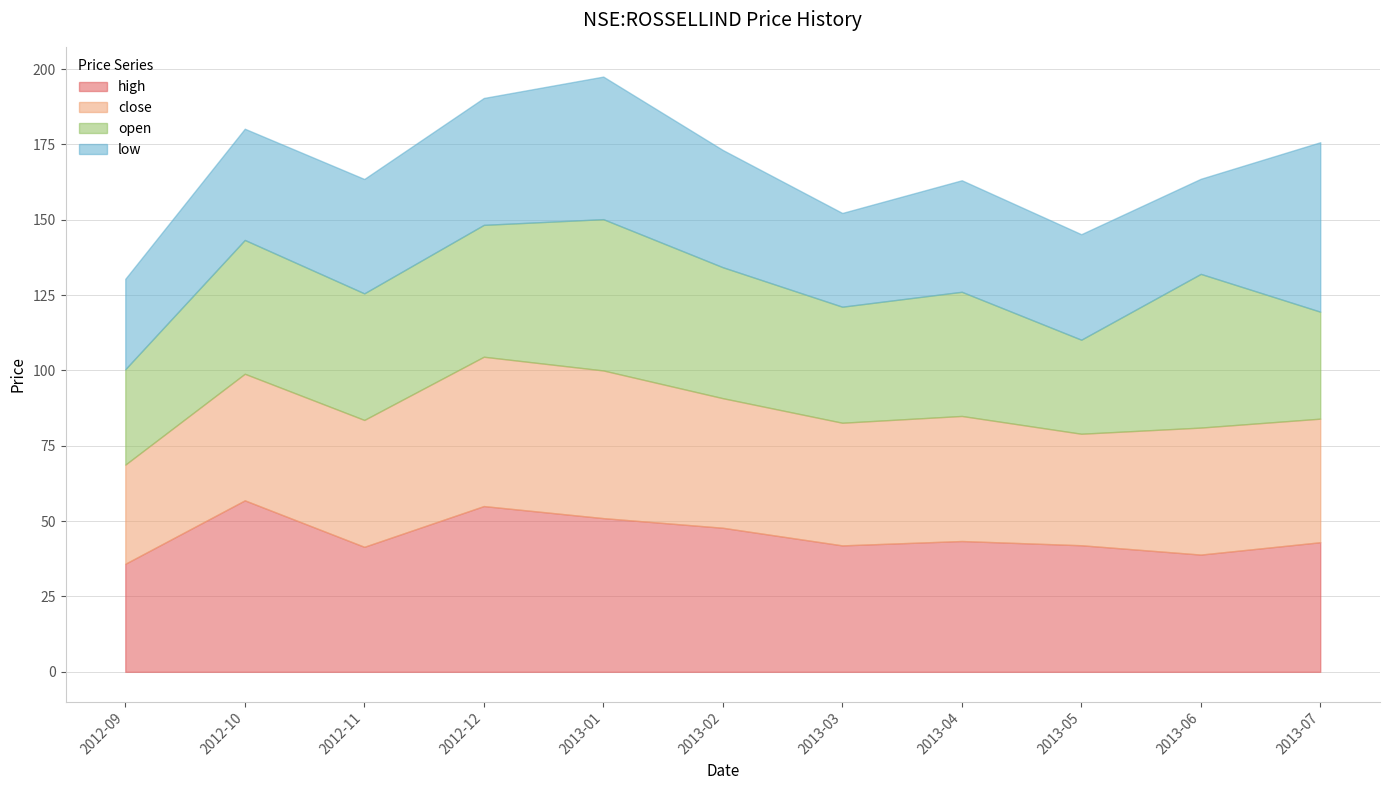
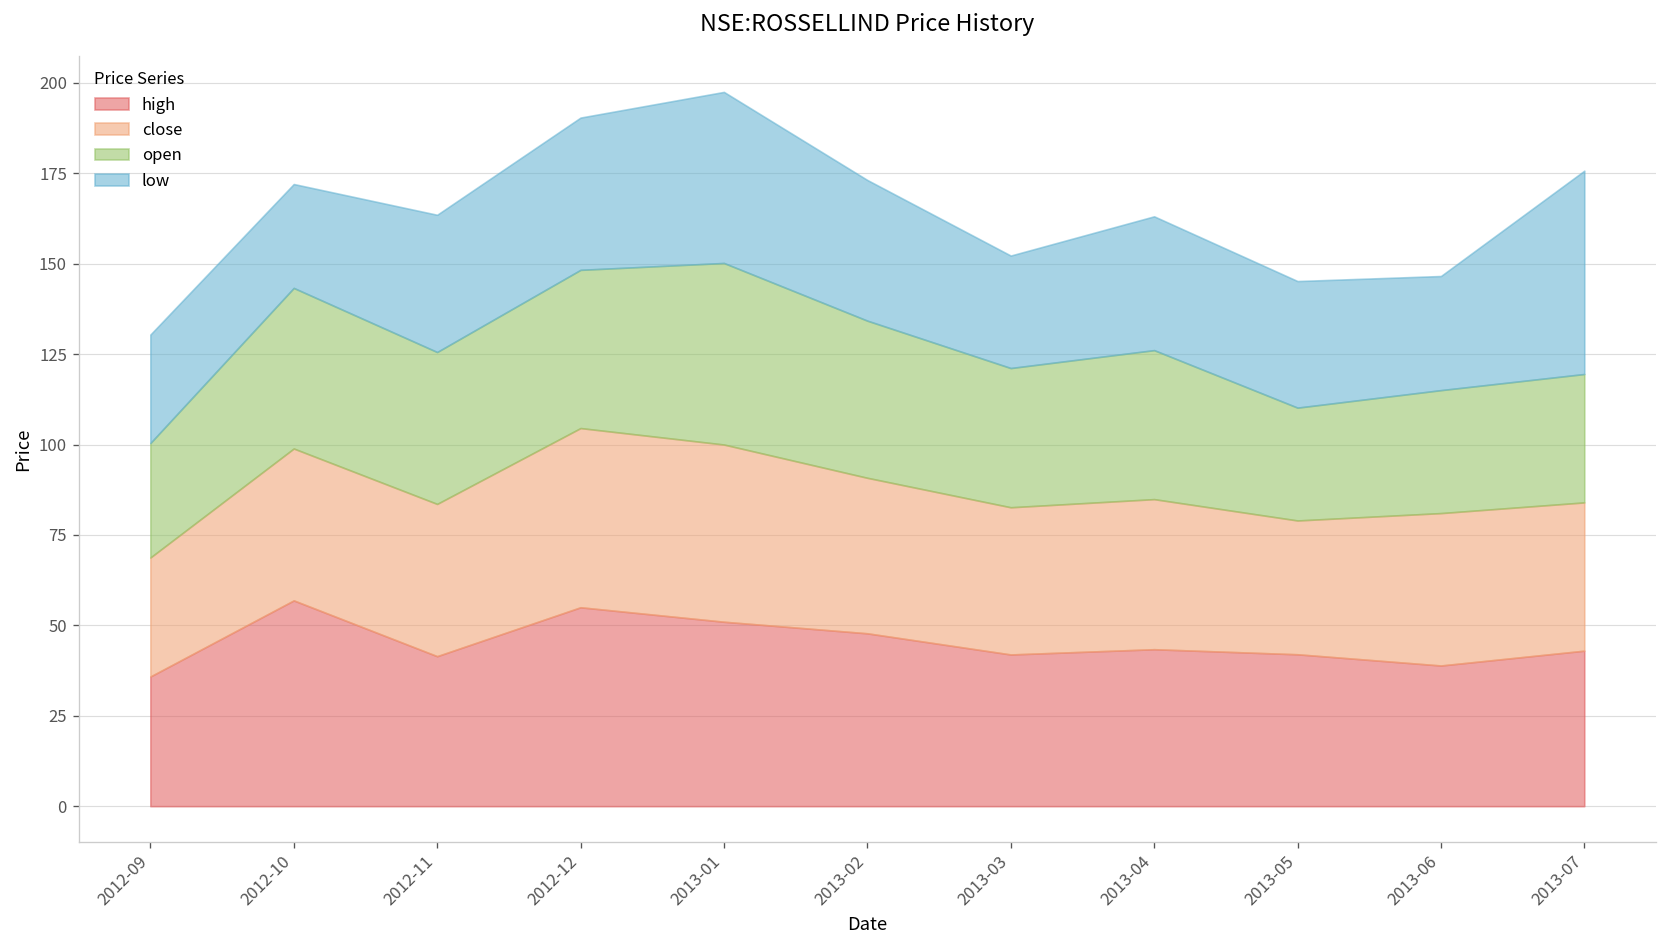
low, 2012-10: 37 -> 29
open, 2013-06: 51 -> 34
